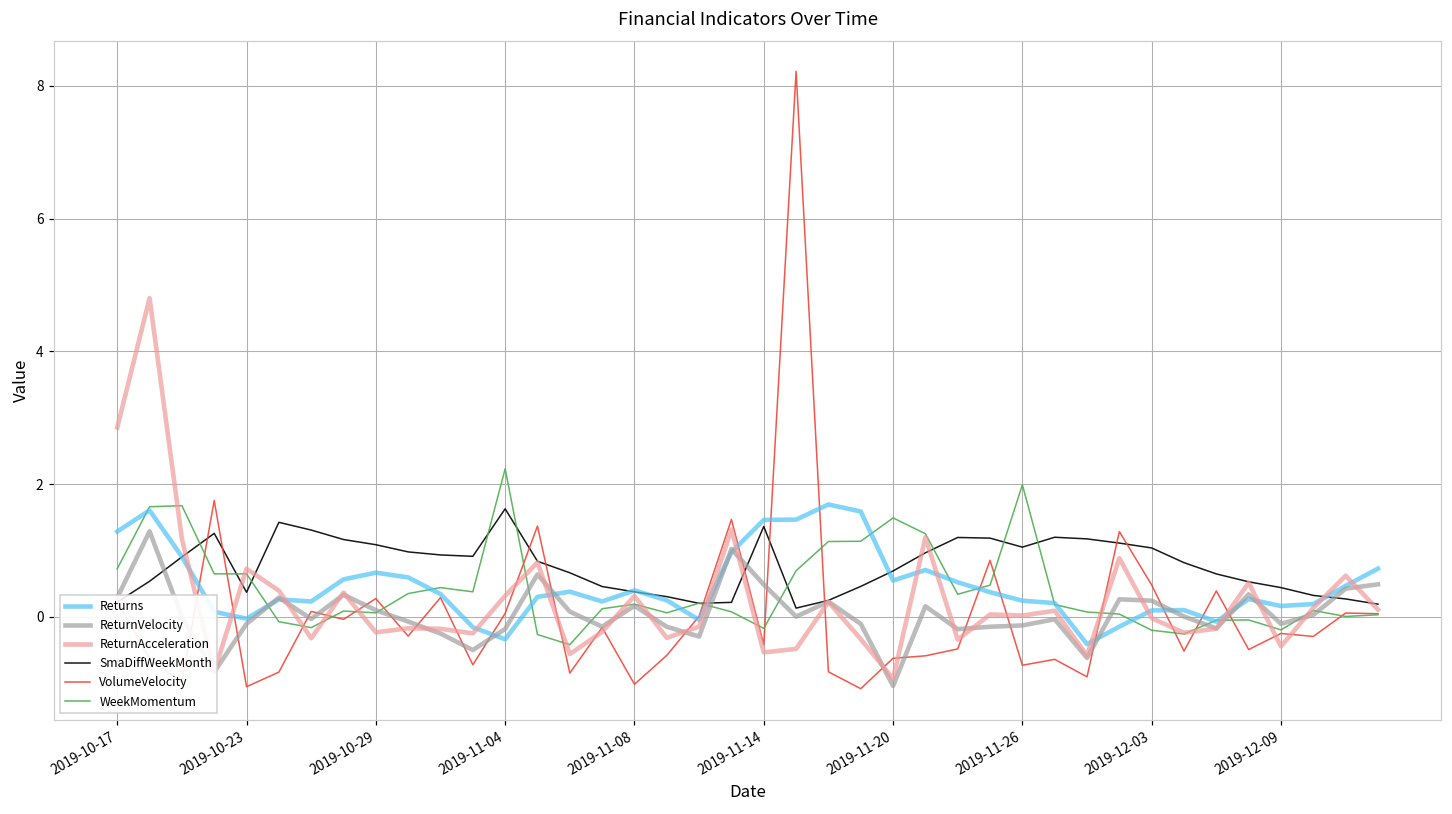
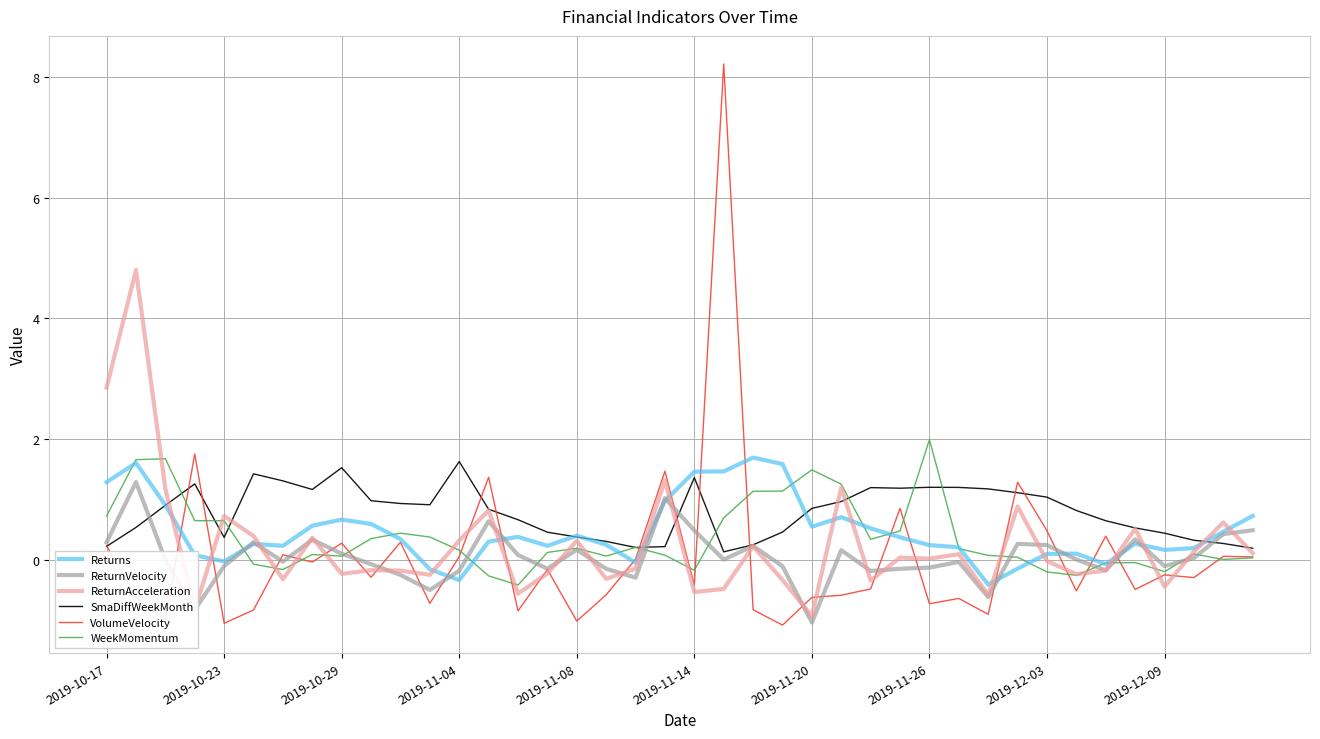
SmaDiffWeekMonth, 2019-10-29: 1.1 -> 1.5
WeekMomentum, 2019-11-04: 2.2 -> 0.2
SmaDiffWeekMonth, 2019-11-20: 0.7 -> 0.9
SmaDiffWeekMonth, 2019-11-26: 1.1 -> 1.2
